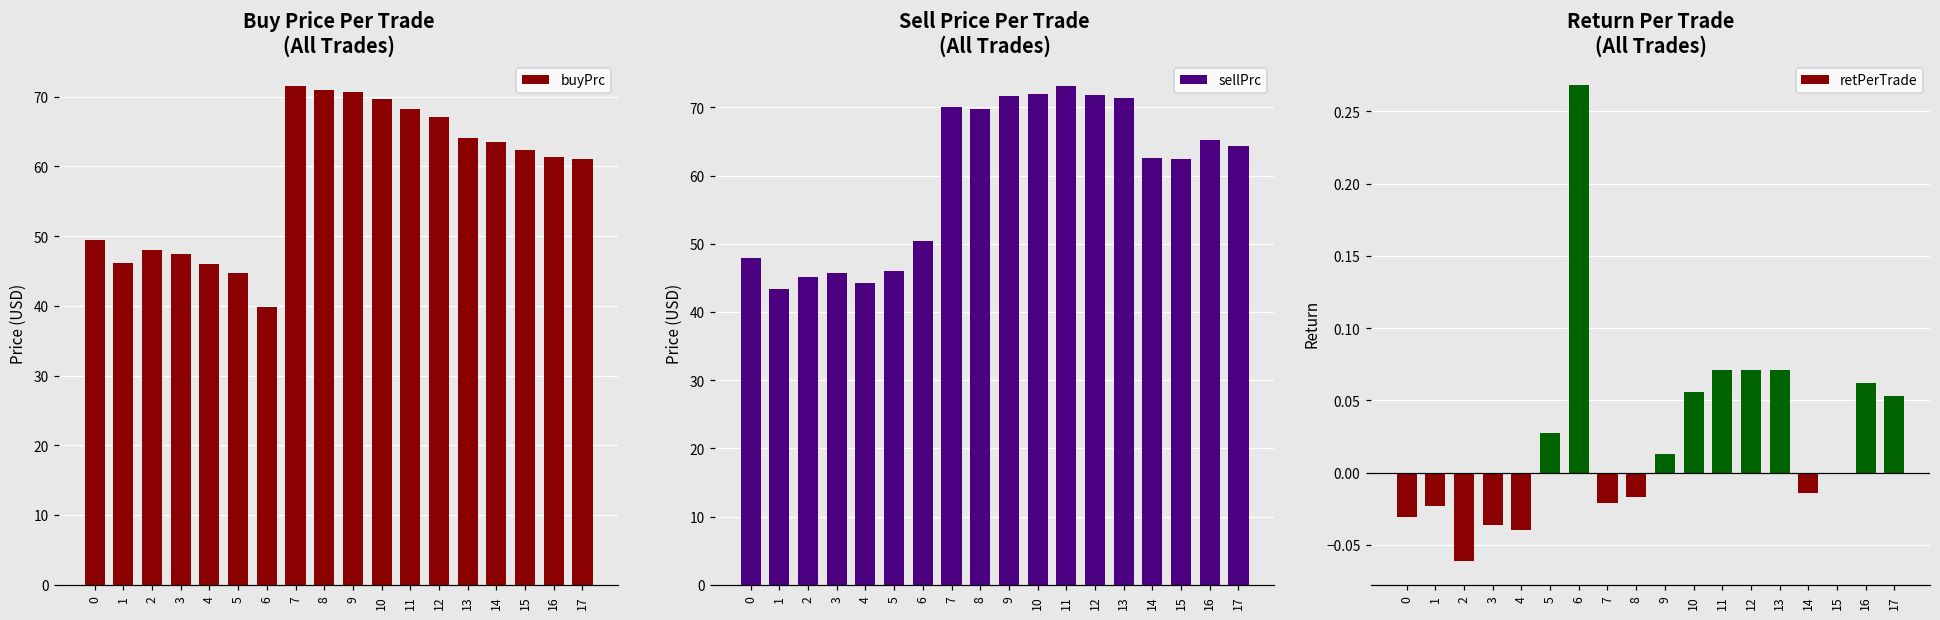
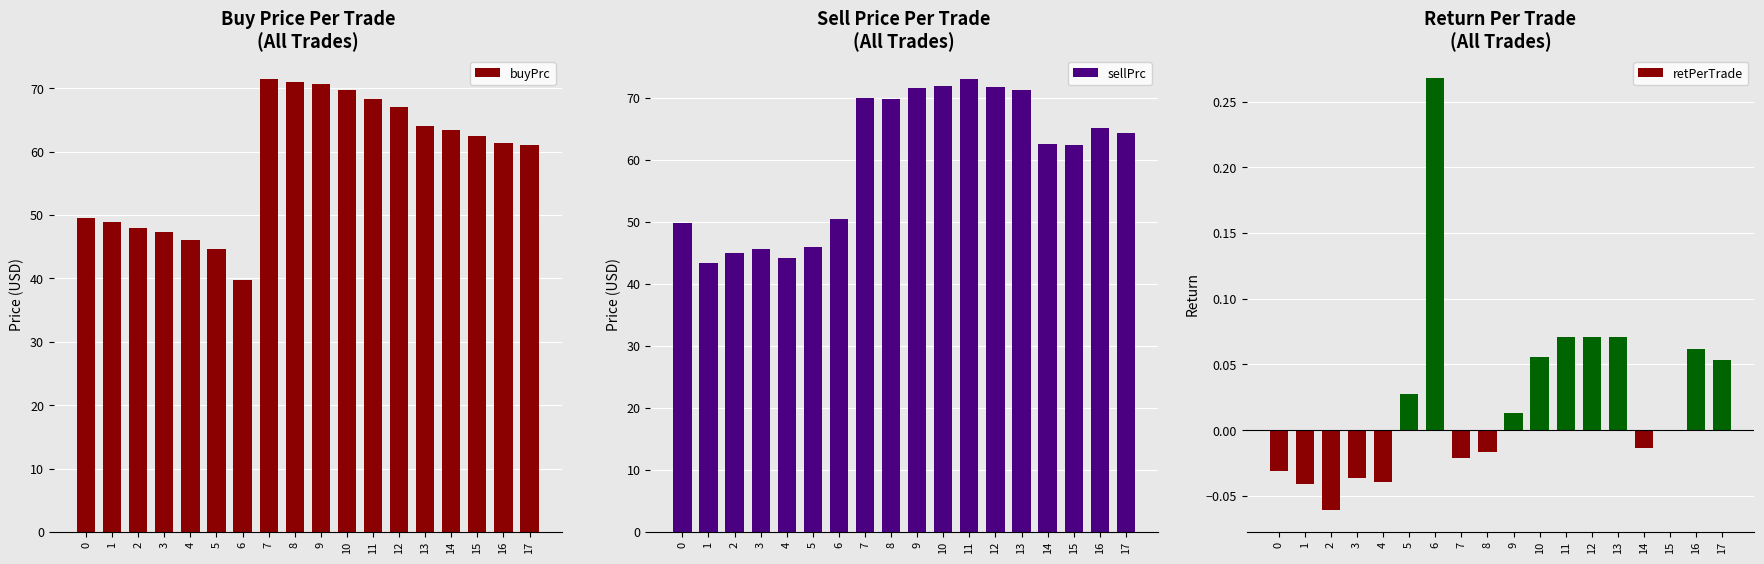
Buy Price Per Trade (All Trades), 1: 46 -> 49
Sell Price Per Trade (All Trades), 0: 48 -> 50
Return Per Trade (All Trades), 1: -0.023 -> -0.041
